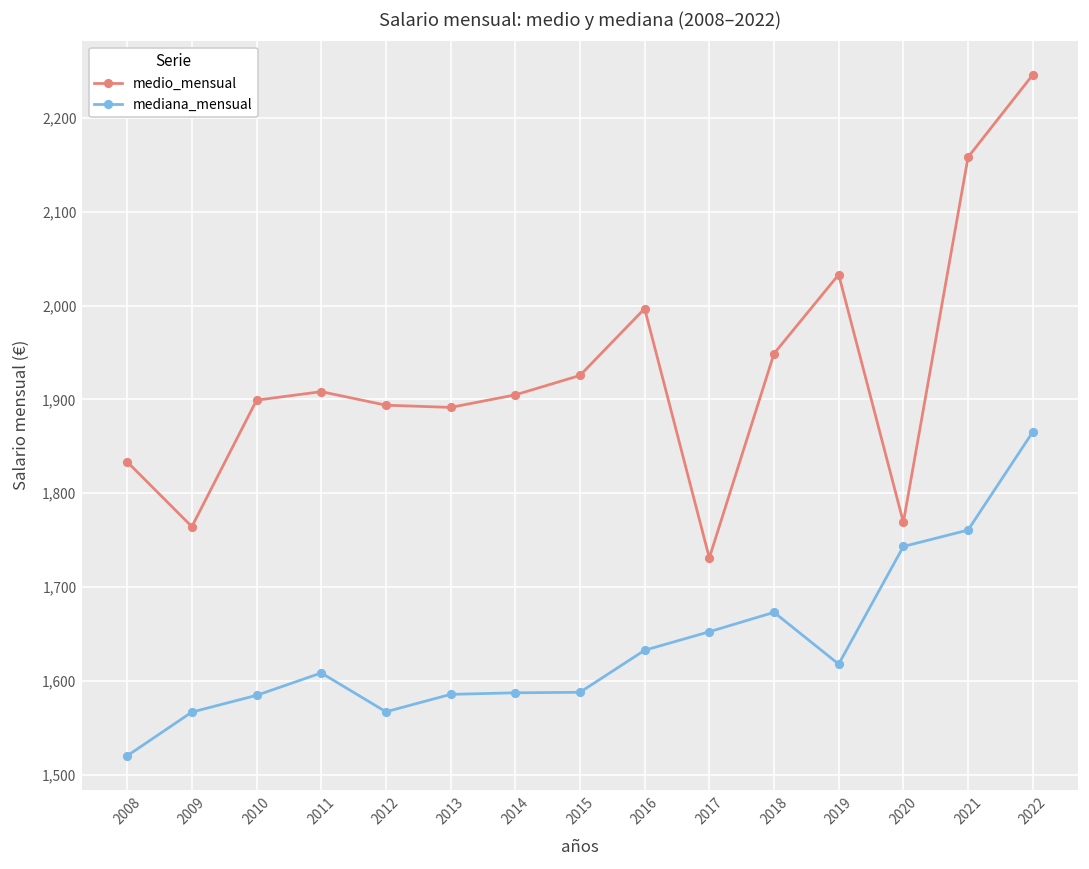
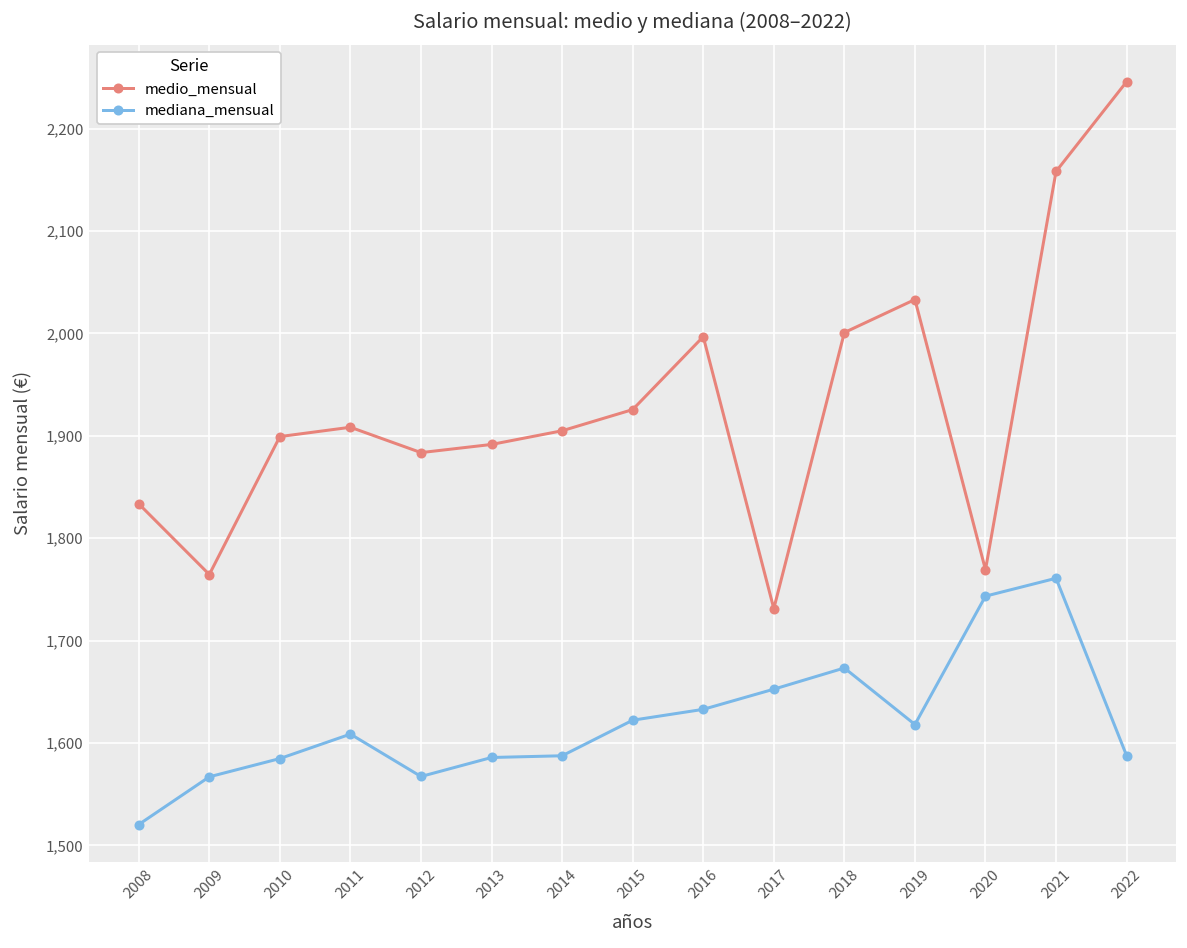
medio_mensual, 2012: 1,890 -> 1,880
mediana_mensual, 2015: 1,590 -> 1,620
medio_mensual, 2018: 1,950 -> 2,000
mediana_mensual, 2022: 1,870 -> 1,590
